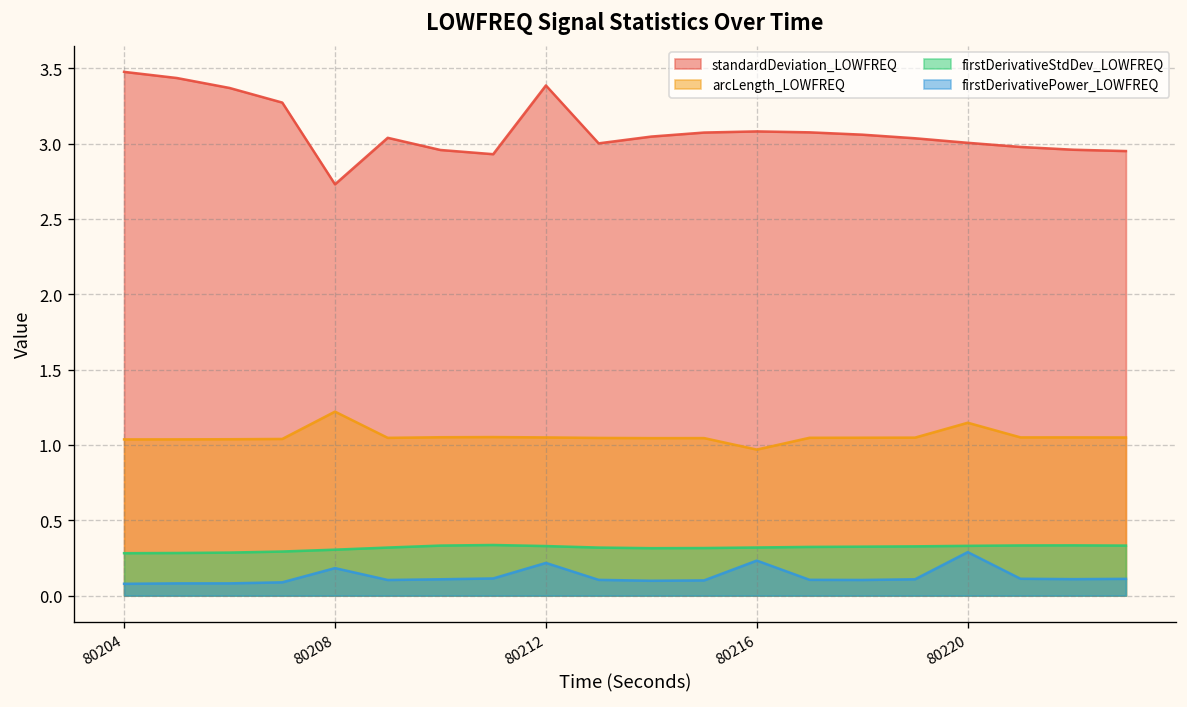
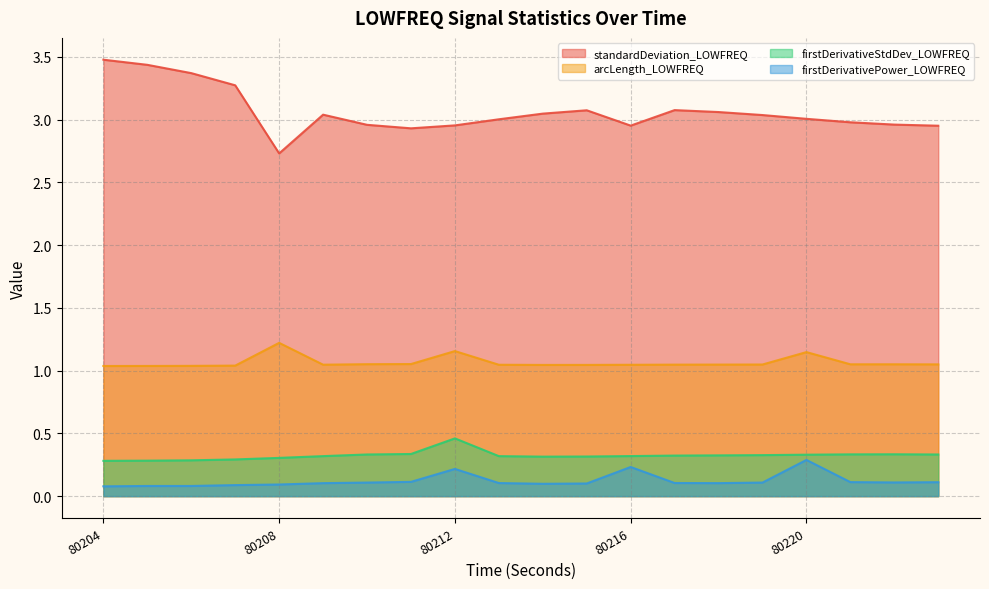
firstDerivativePower_LOWFREQ, 80208: 0.18 -> 0.09
standardDeviation_LOWFREQ, 80212: 3.39 -> 2.95
arcLength_LOWFREQ, 80212: 1.05 -> 1.16
firstDerivativeStdDev_LOWFREQ, 80212: 0.33 -> 0.46
standardDeviation_LOWFREQ, 80216: 3.08 -> 2.95
arcLength_LOWFREQ, 80216: 0.97 -> 1.05
